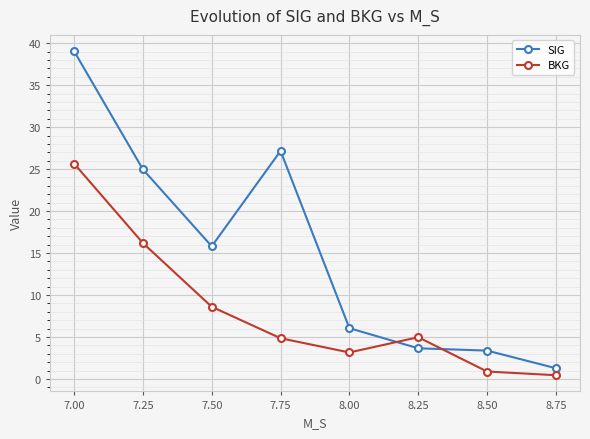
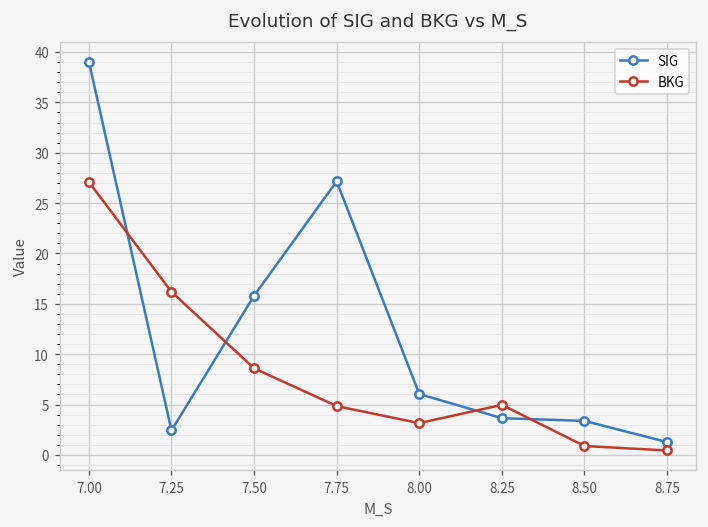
BKG, 7.00: 26 -> 27
SIG, 7.25: 25 -> 2
